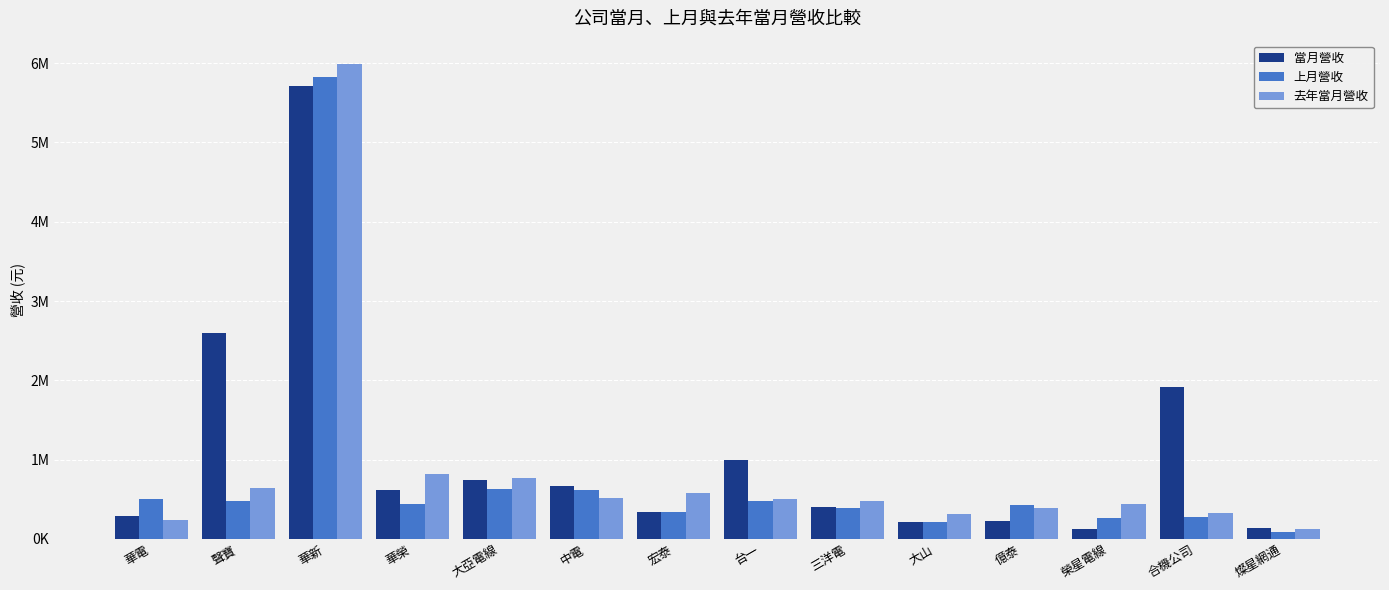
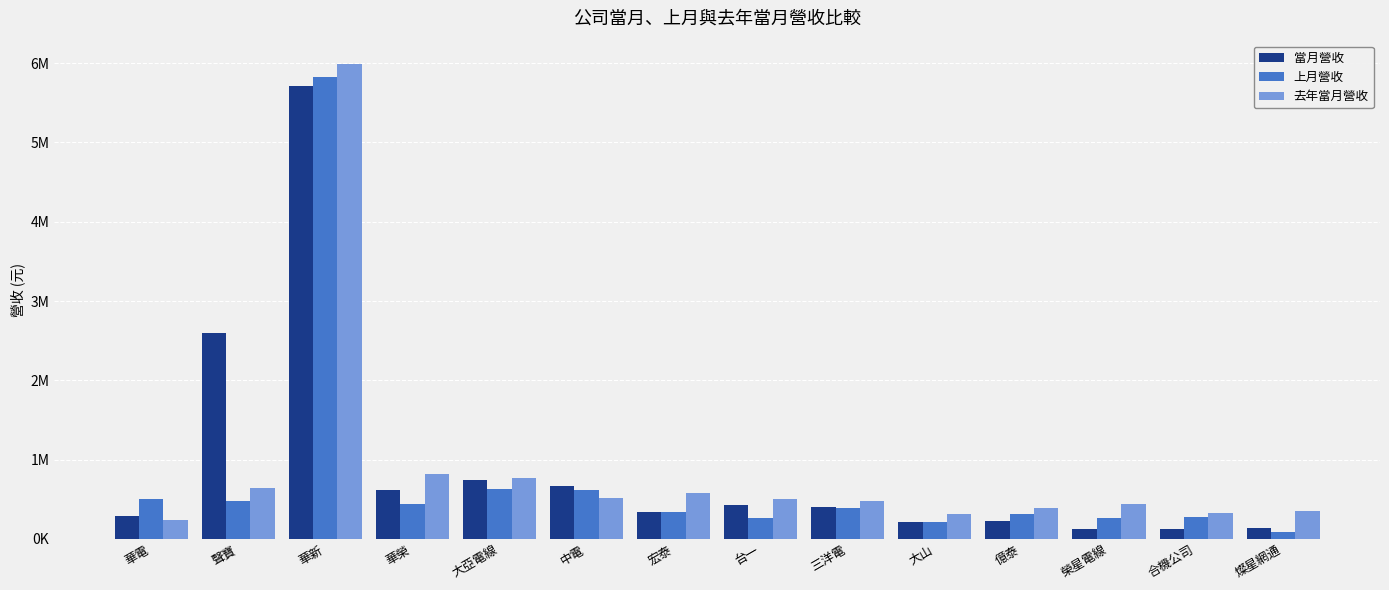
當月營收, 台一: 1000000 -> 400000
上月營收, 台一: 500000 -> 300000
上月營收, 億泰: 400000 -> 300000
當月營收, 合機公司: 1900000 -> 100000
去年當月營收, 燦星網通: 100000 -> 400000
